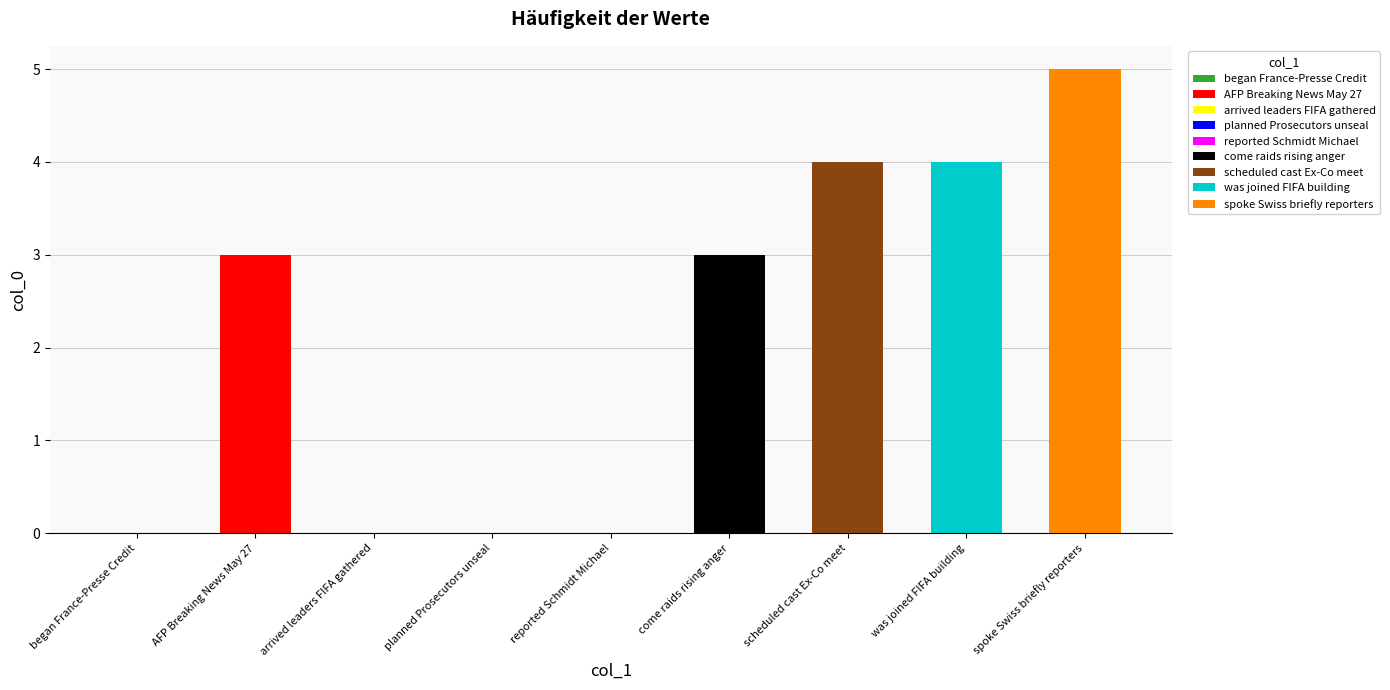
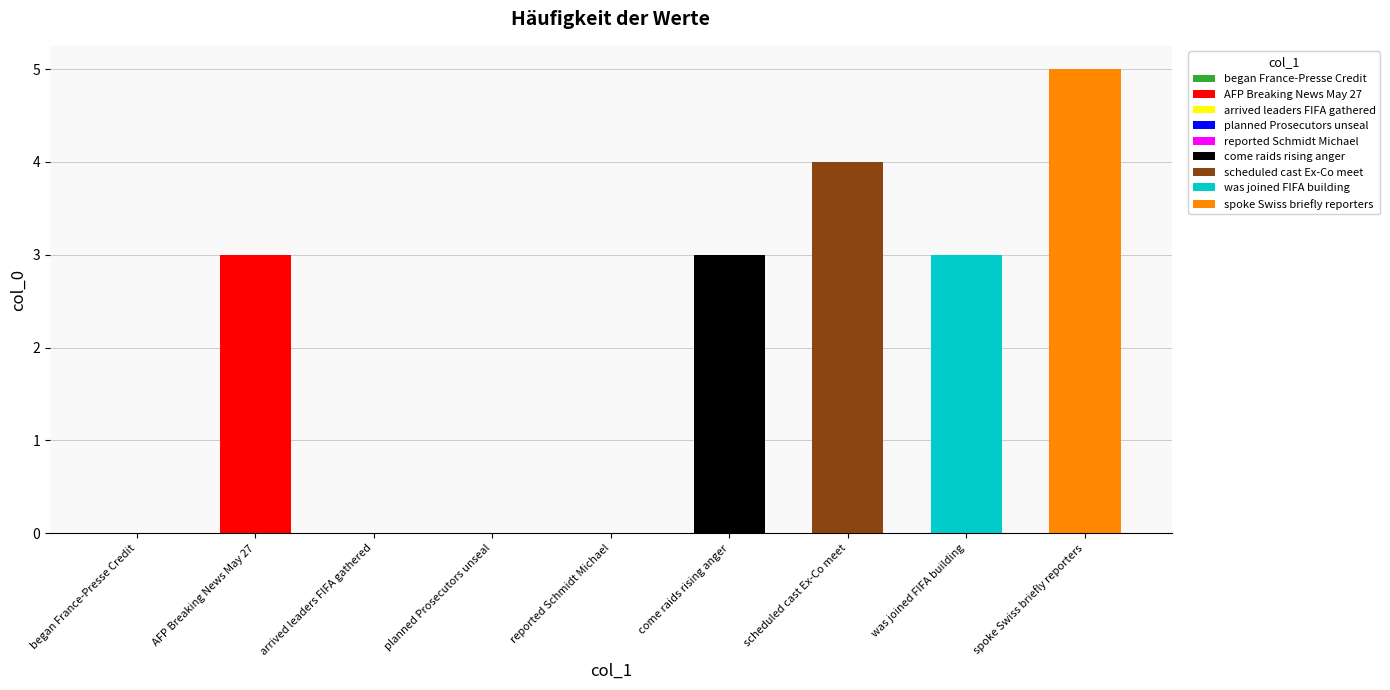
was joined FIFA building: 4 -> 3
